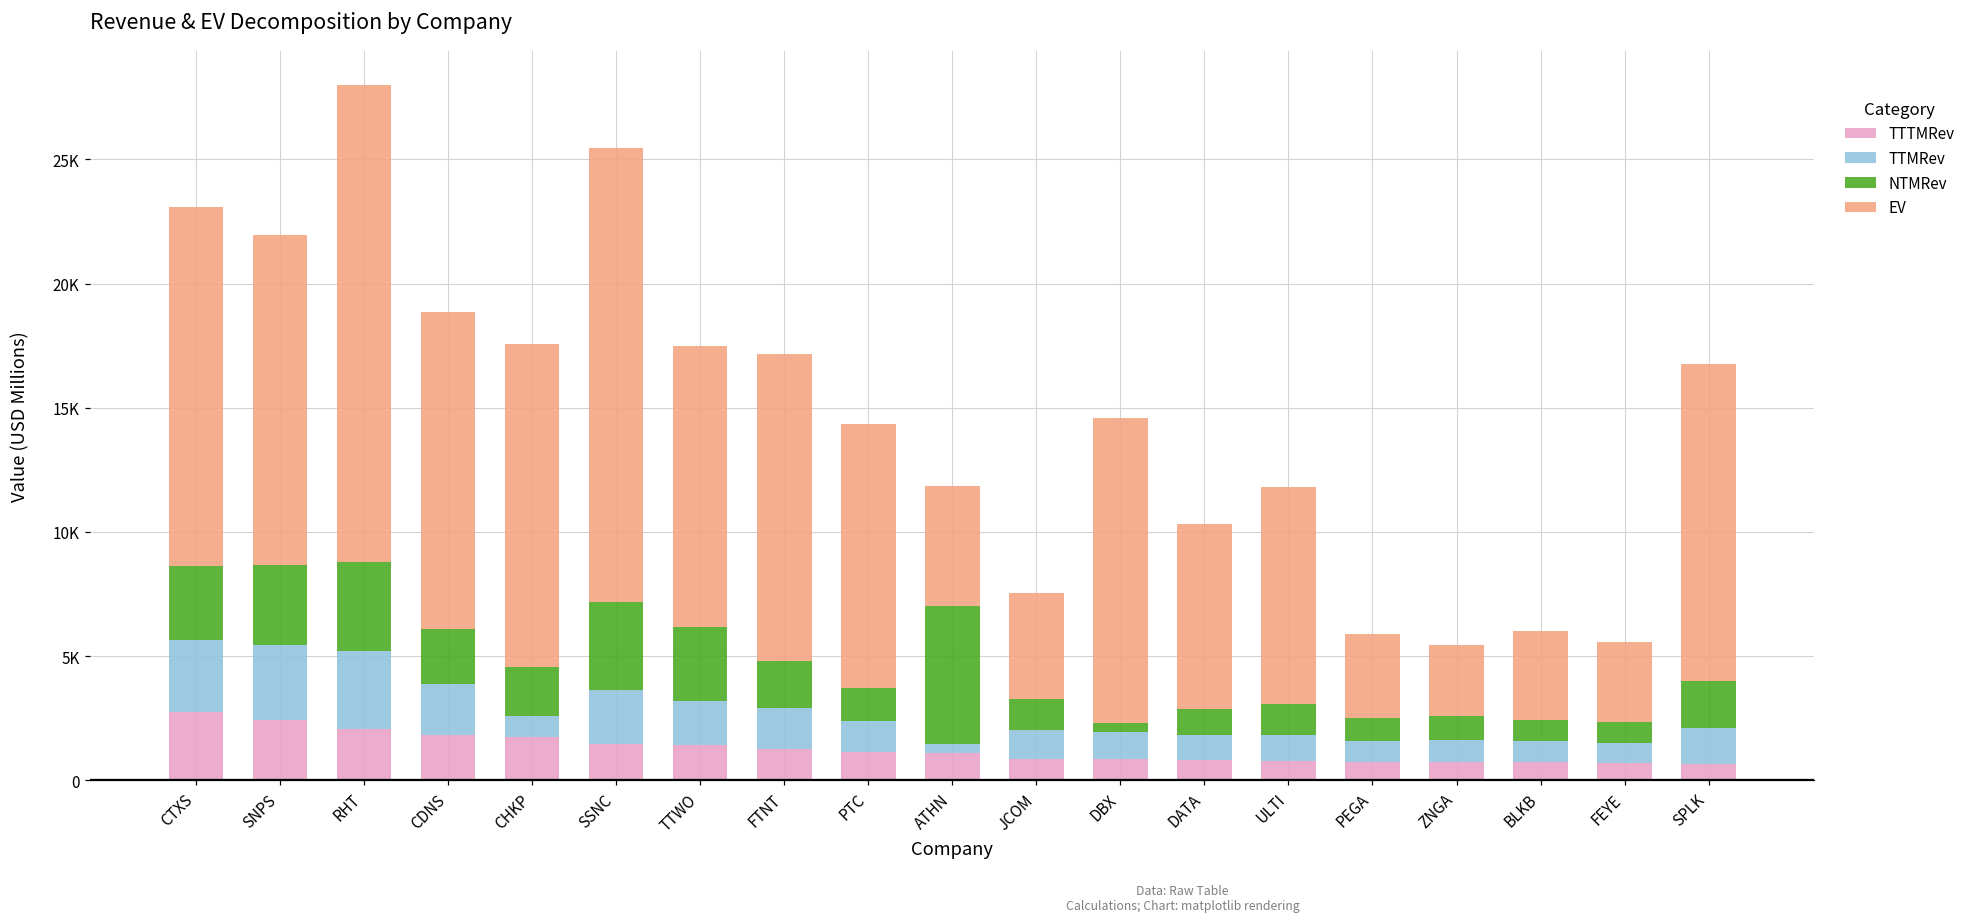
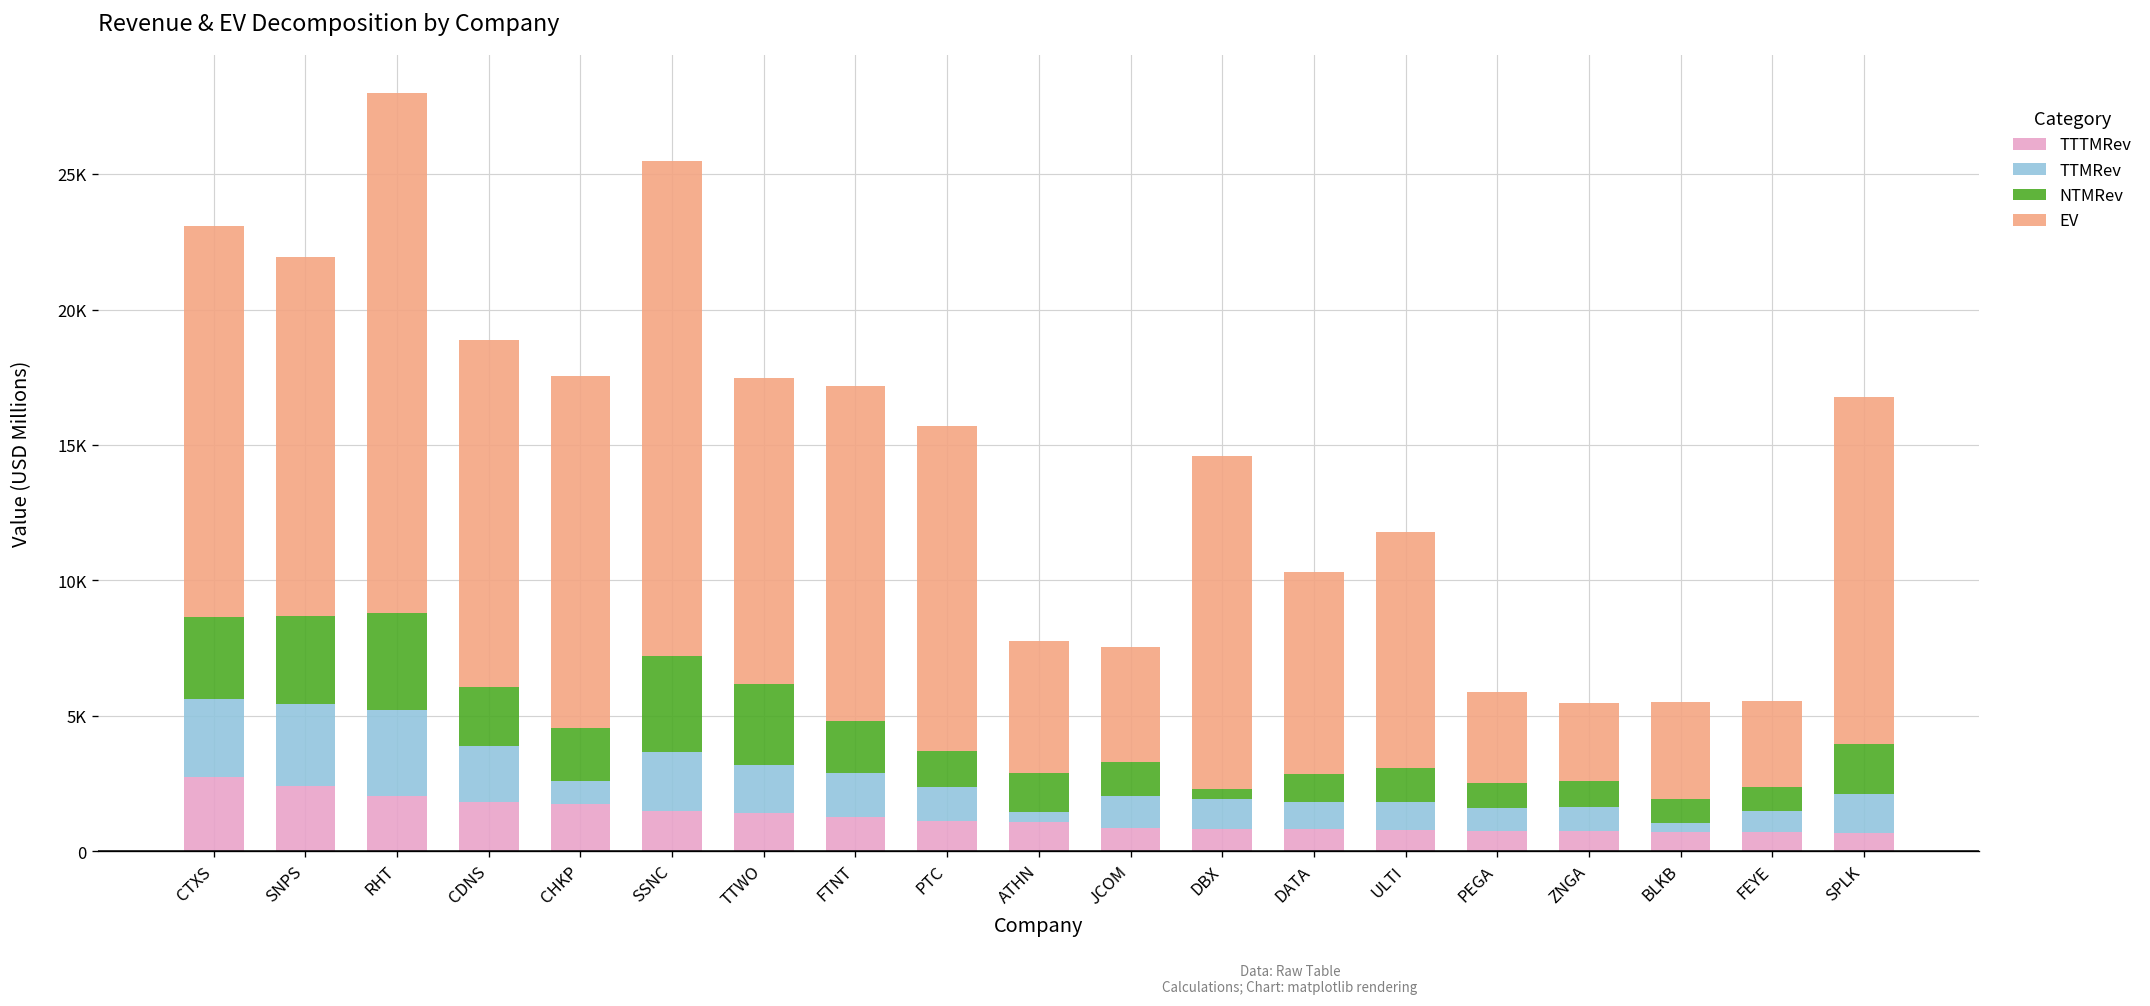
EV, PTC: 10600 -> 12000
NTMRev, ATHN: 5500 -> 1400
TTMRev, BLKB: 800 -> 300
